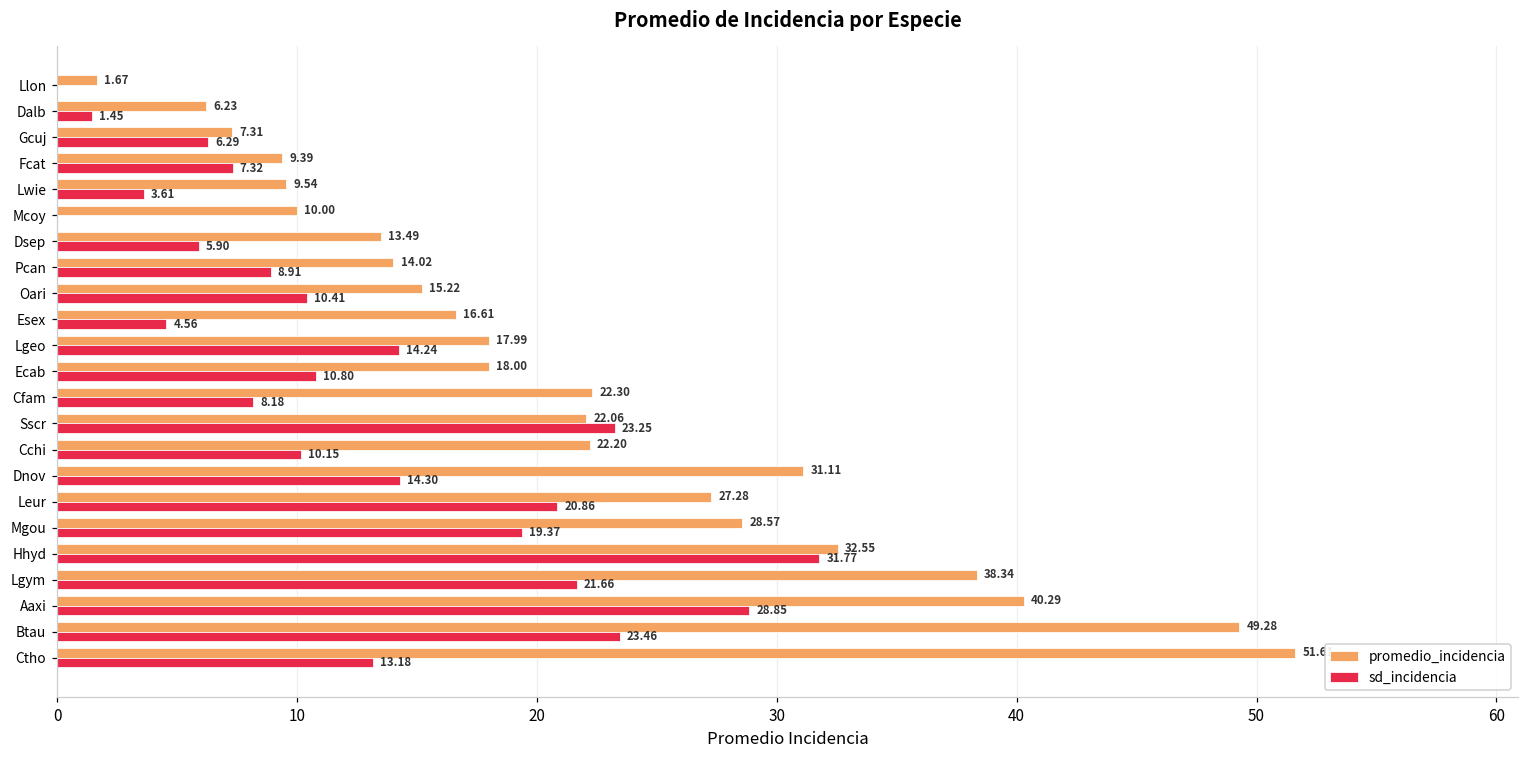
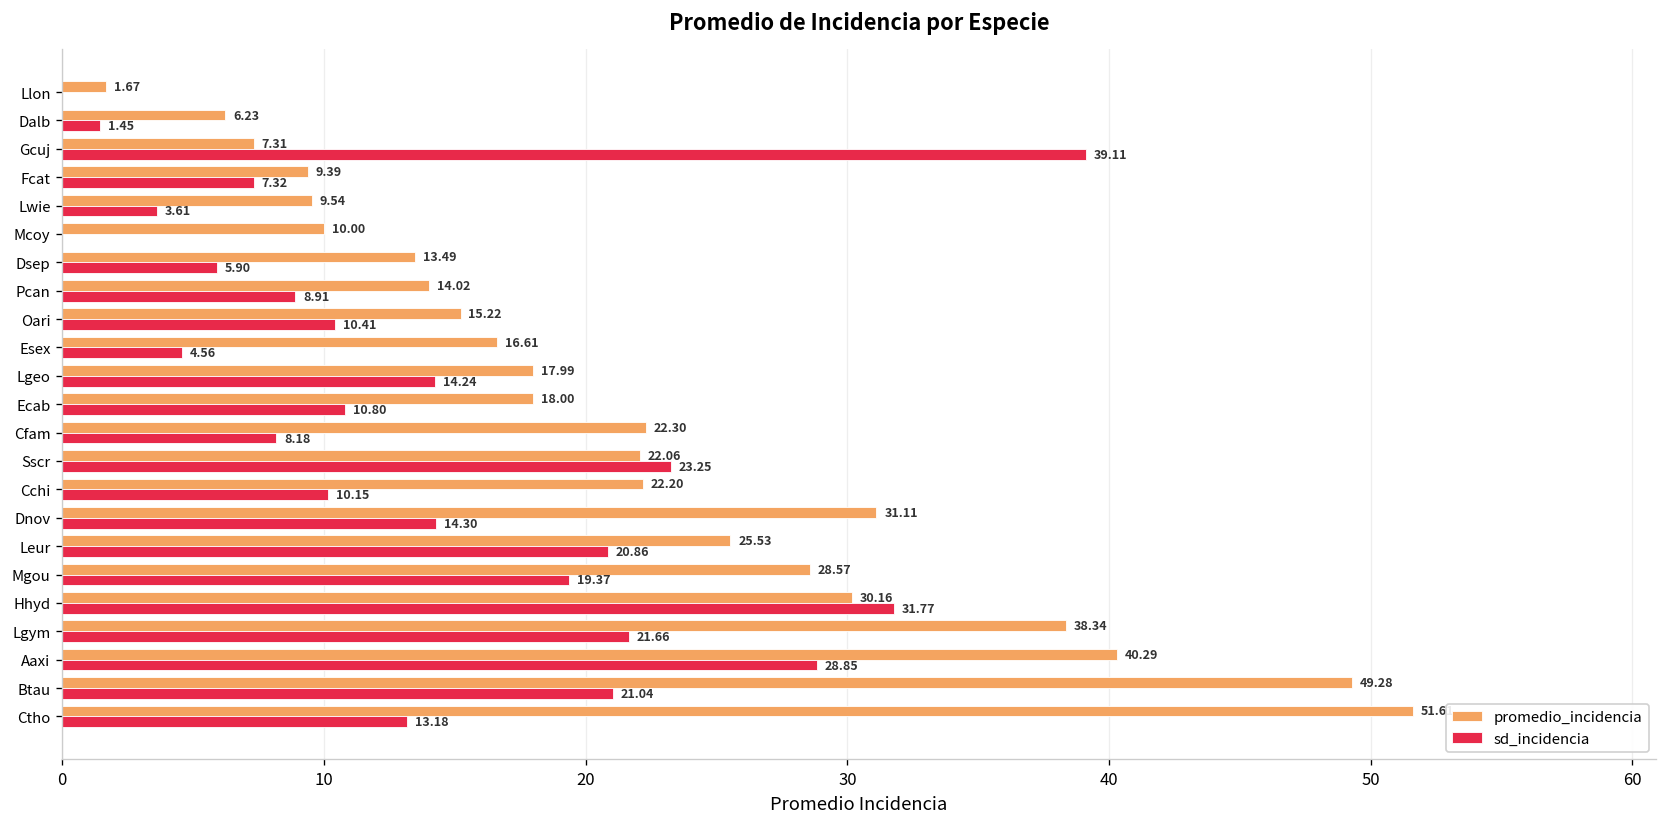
sd_incidencia, Gcuj: 6.29 -> 39.11
promedio_incidencia, Leur: 27.28 -> 25.53
promedio_incidencia, Hhyd: 32.55 -> 30.16
sd_incidencia, Btau: 23.46 -> 21.04
